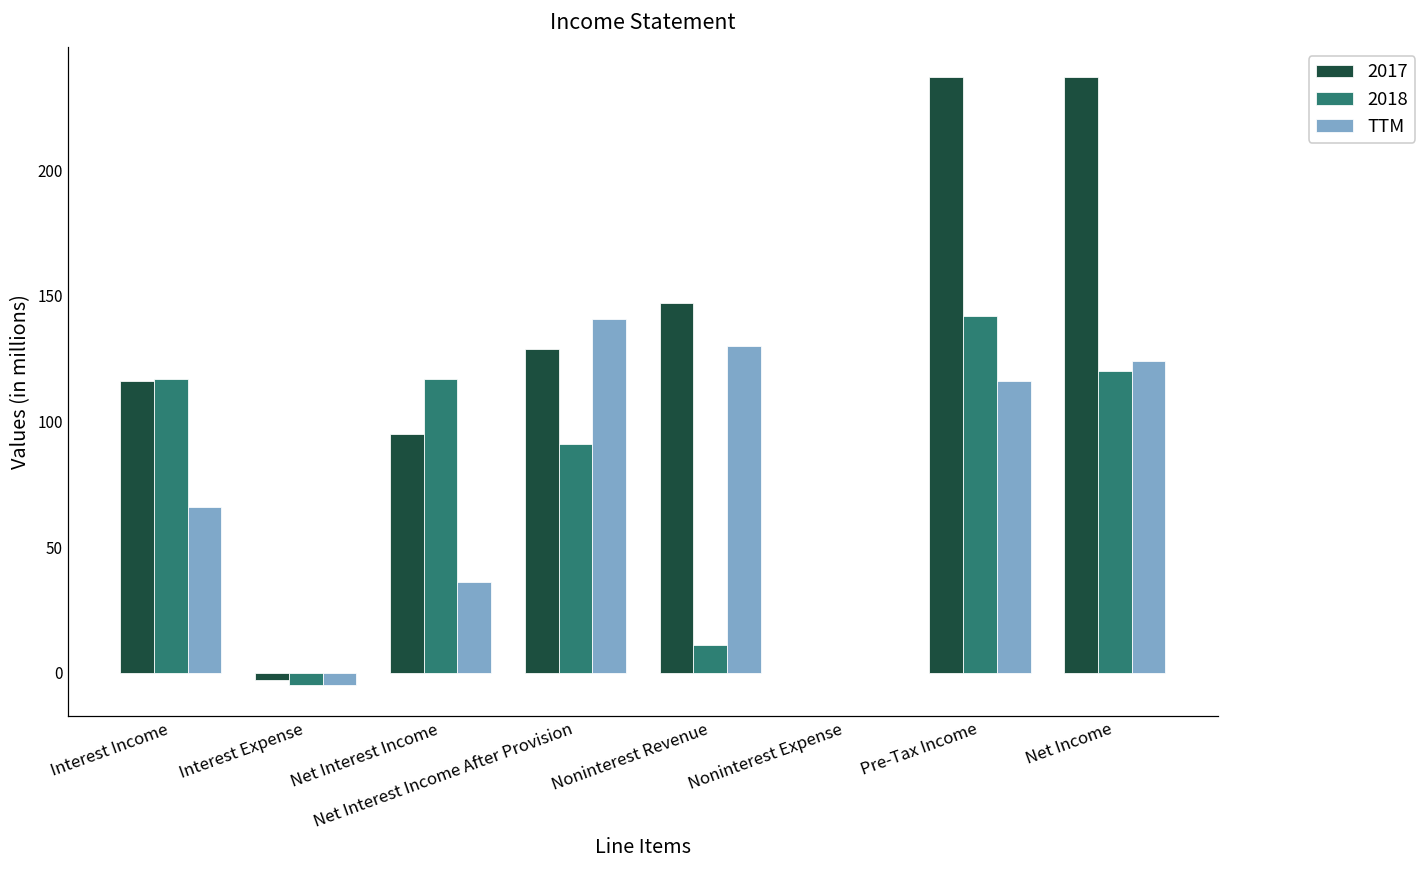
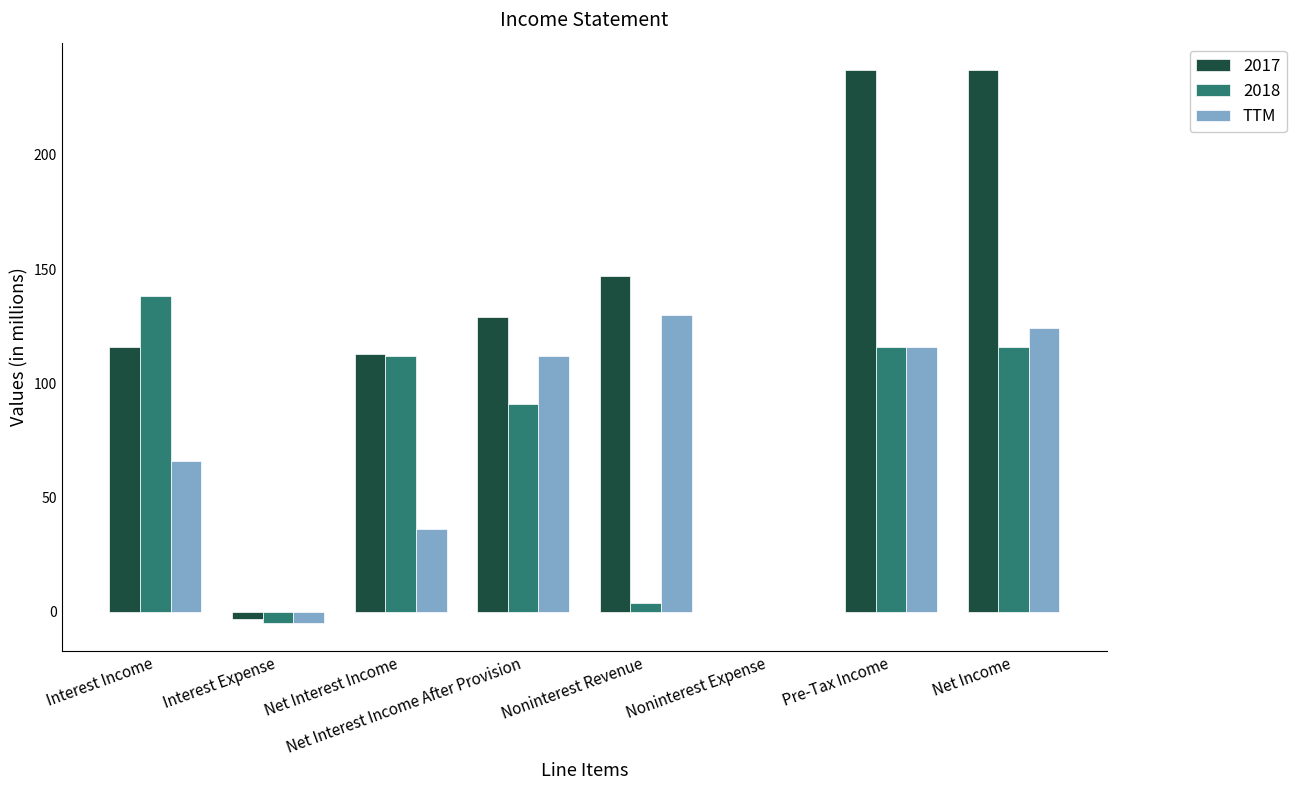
2018, Interest Income: 117 -> 138
2017, Net Interest Income: 95 -> 113
2018, Net Interest Income: 117 -> 112
TTM, Net Interest Income After Provision: 141 -> 112
2018, Noninterest Revenue: 11 -> 4
2018, Pre-Tax Income: 142 -> 116
2018, Net Income: 120 -> 116
